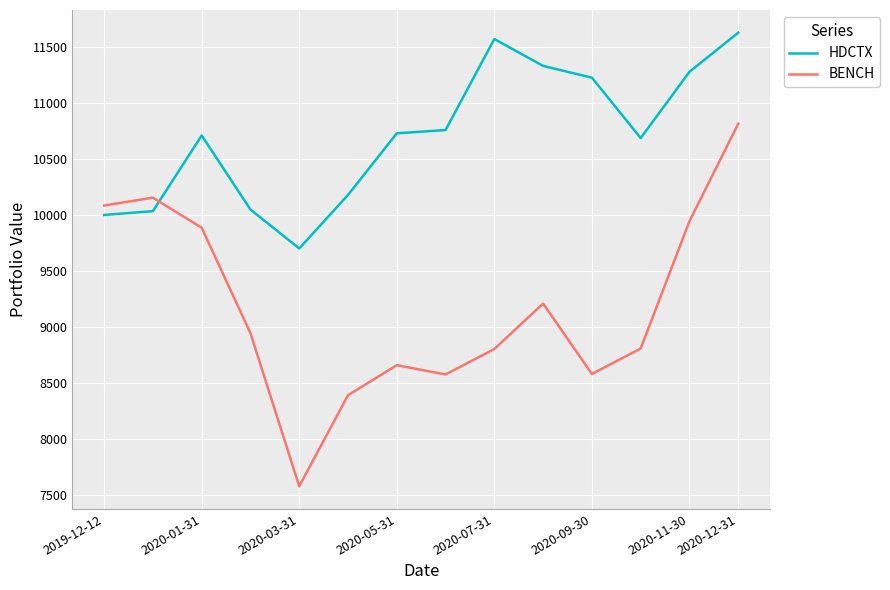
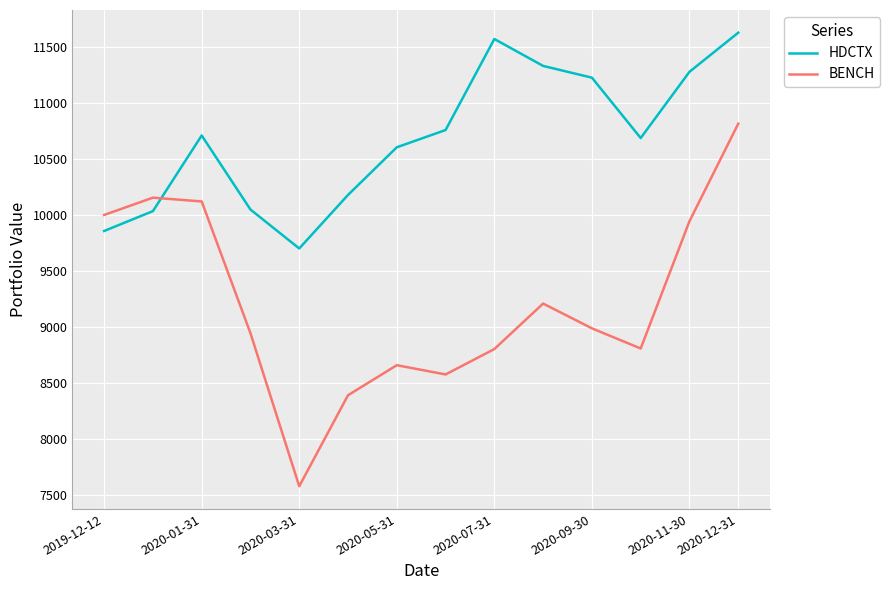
HDCTX, 2019-12-12: 10000 -> 9860
BENCH, 2019-12-12: 10080 -> 10000
BENCH, 2020-01-31: 9890 -> 10120
HDCTX, 2020-05-31: 10730 -> 10600
BENCH, 2020-09-30: 8580 -> 8990
